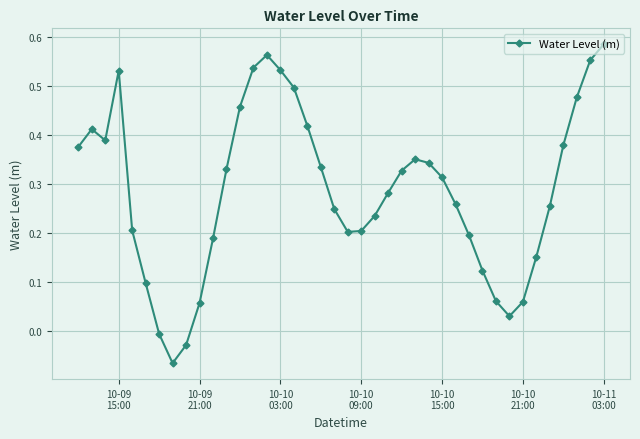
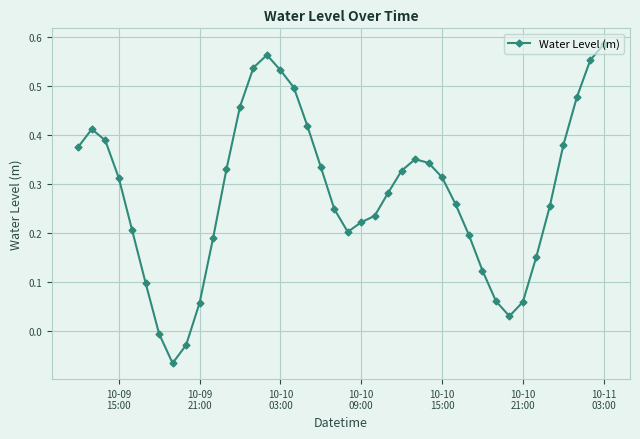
10-09 15:00: 0.53 -> 0.31
10-10 09:00: 0.20 -> 0.22
